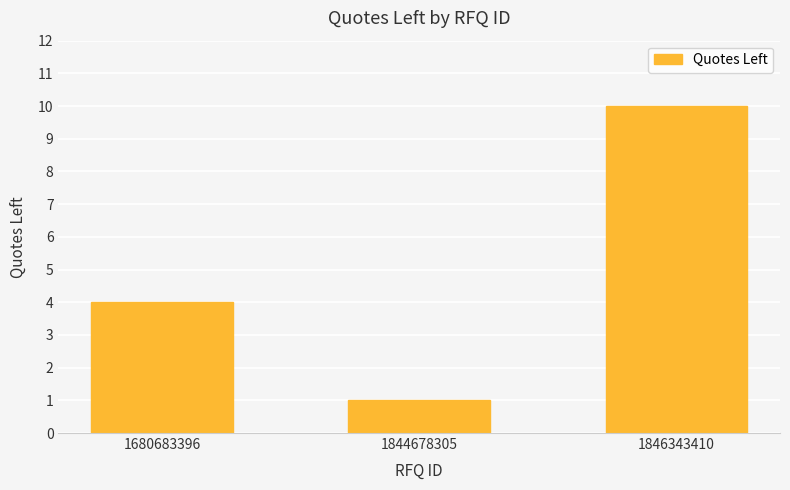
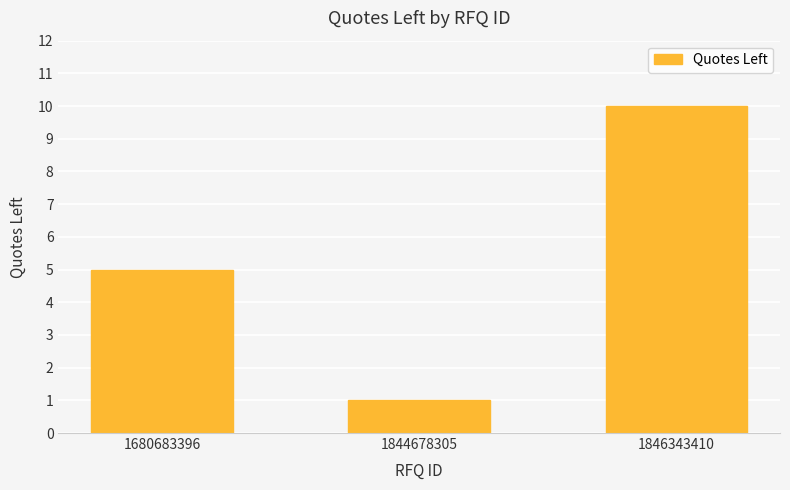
1680683396: 4 -> 5
